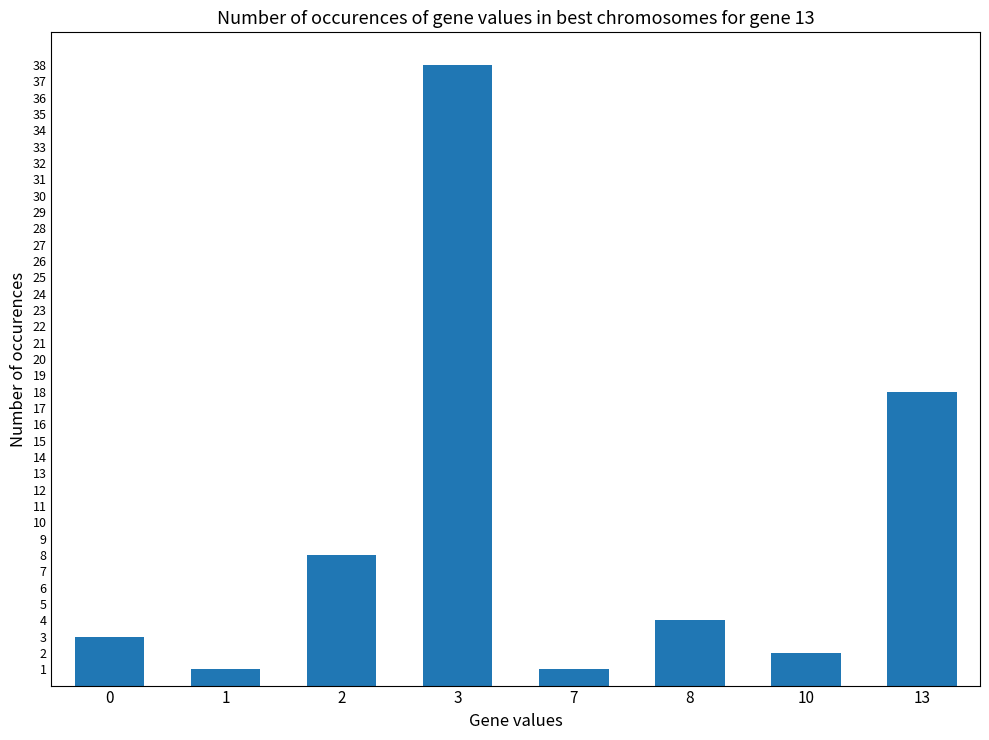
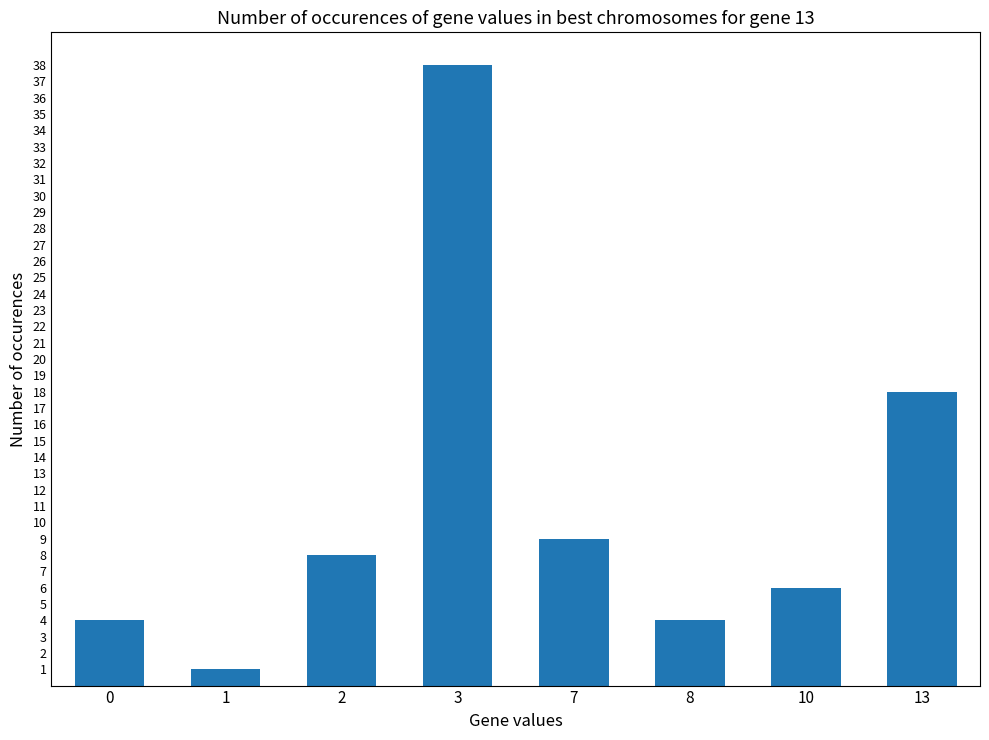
0: 3 -> 4
7: 1 -> 9
10: 2 -> 6
